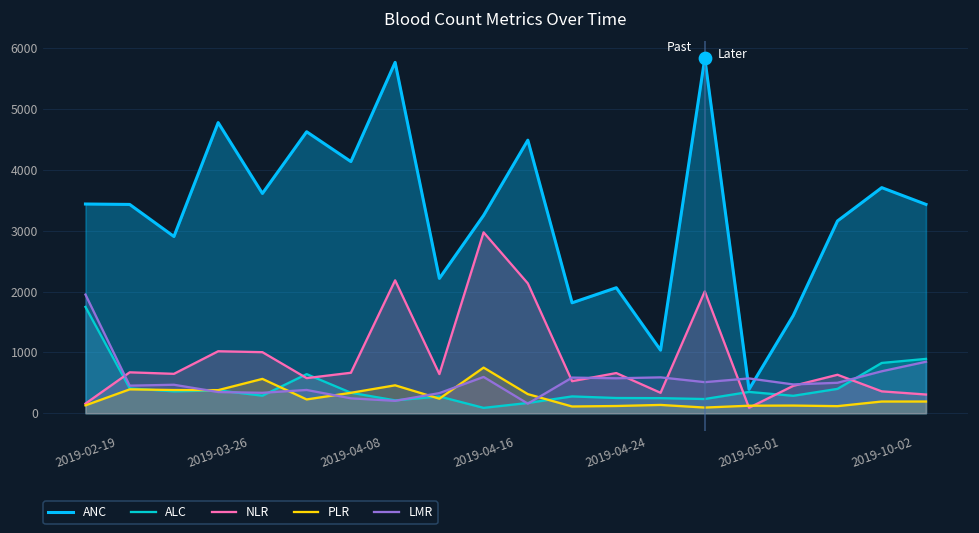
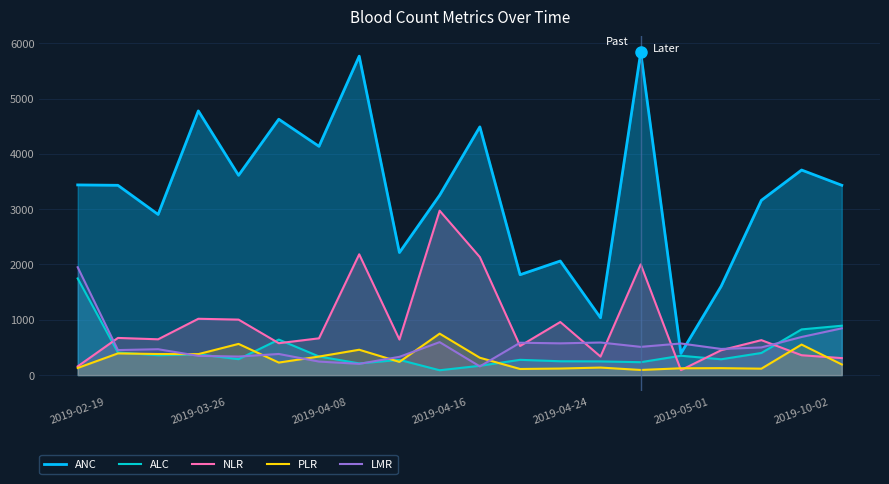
NLR, 2019-04-24: 700 -> 1000
PLR, 2019-10-02: 200 -> 600
